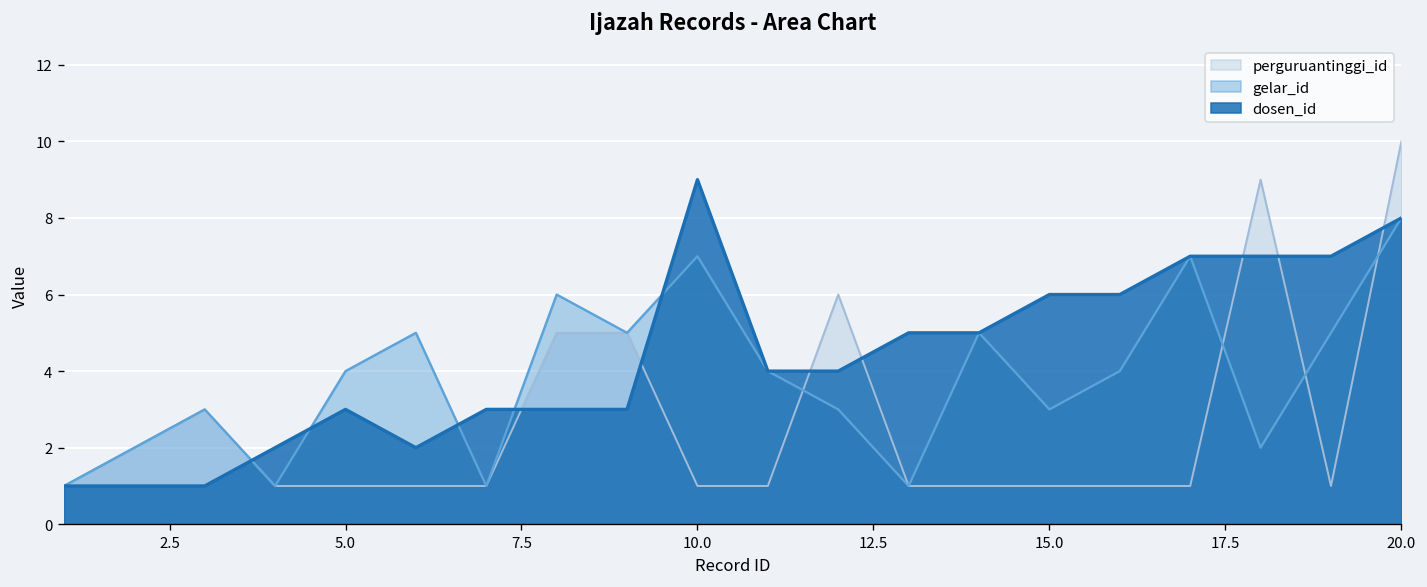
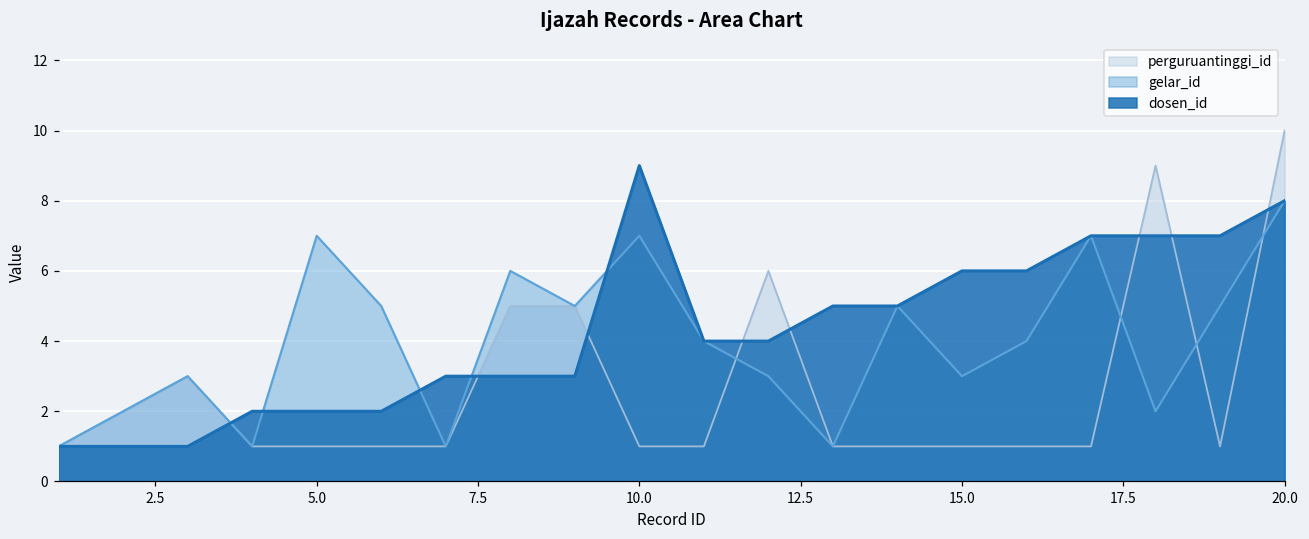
gelar_id, 5.0: 4 -> 7
dosen_id, 5.0: 3 -> 2
